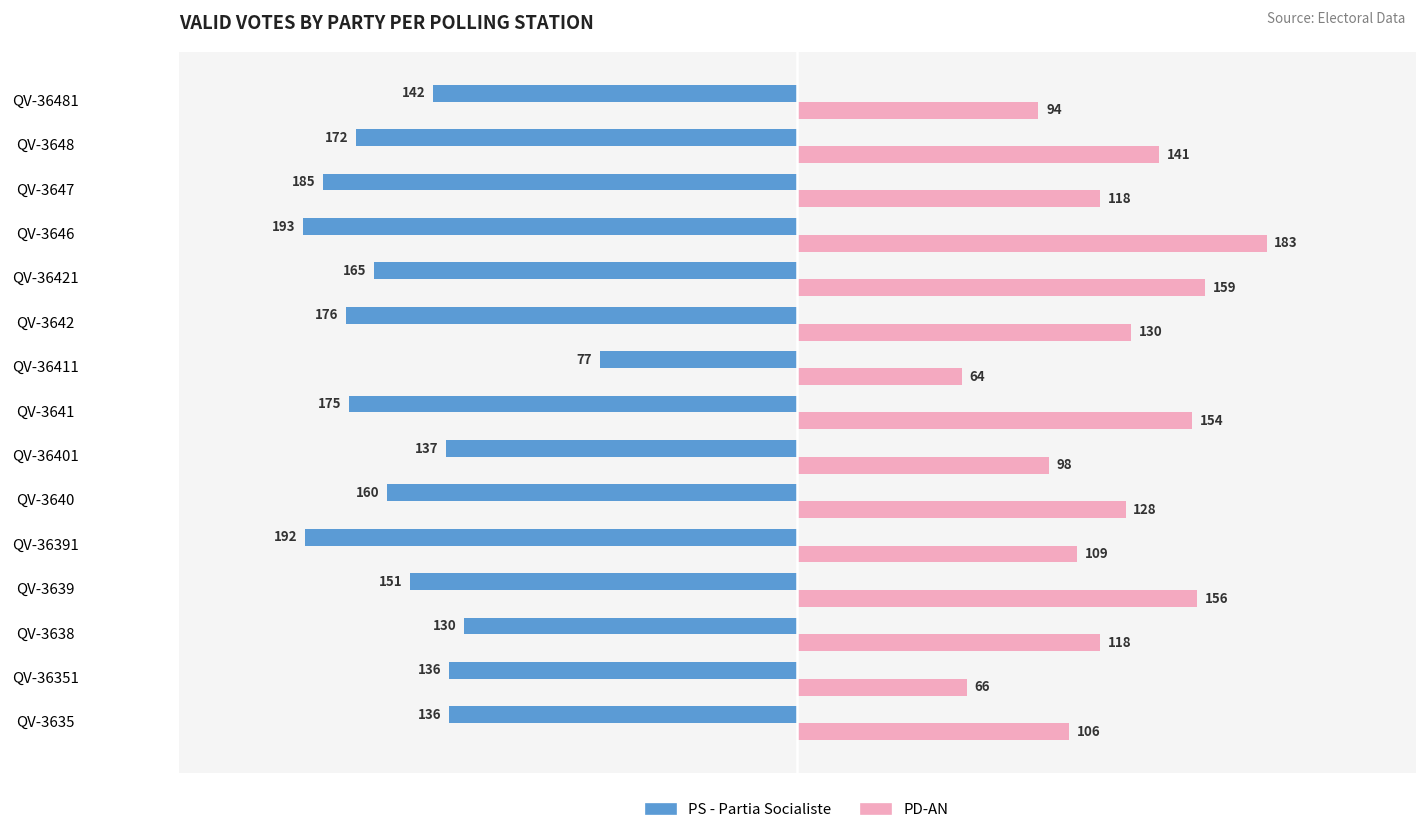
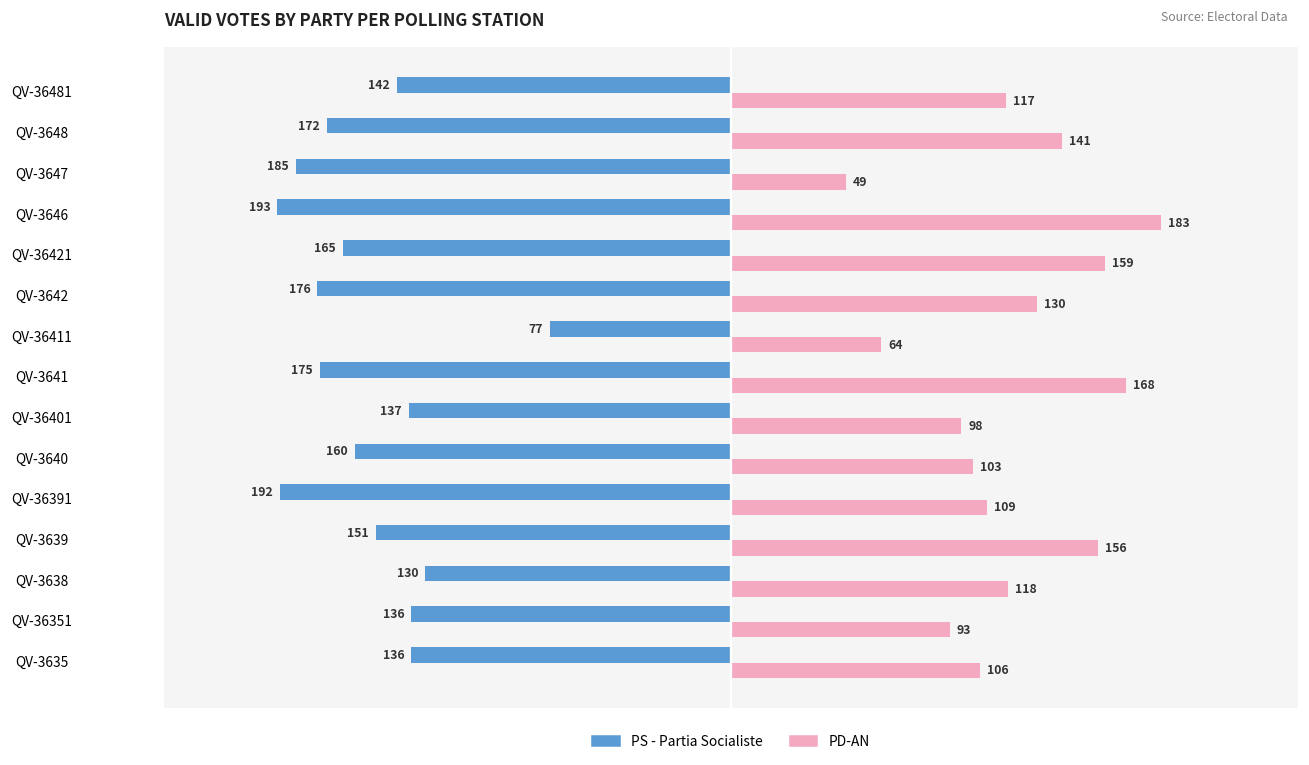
PD-AN, QV-36481: 94 -> 117
PD-AN, QV-3647: 118 -> 49
PD-AN, QV-3641: 154 -> 168
PD-AN, QV-3640: 128 -> 103
PD-AN, QV-36351: 66 -> 93
